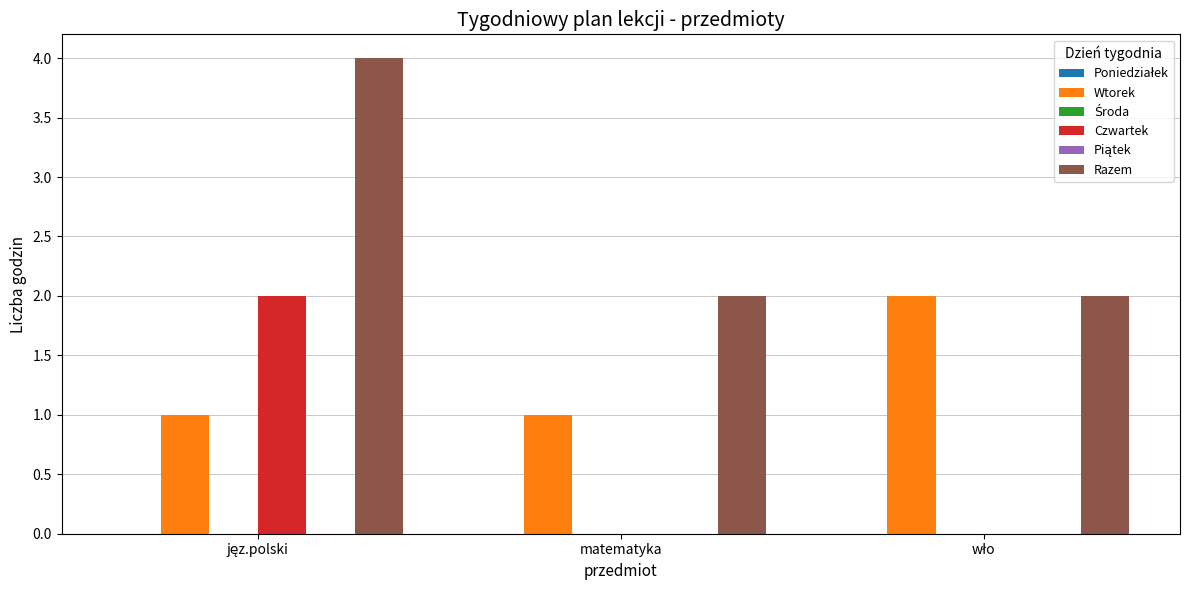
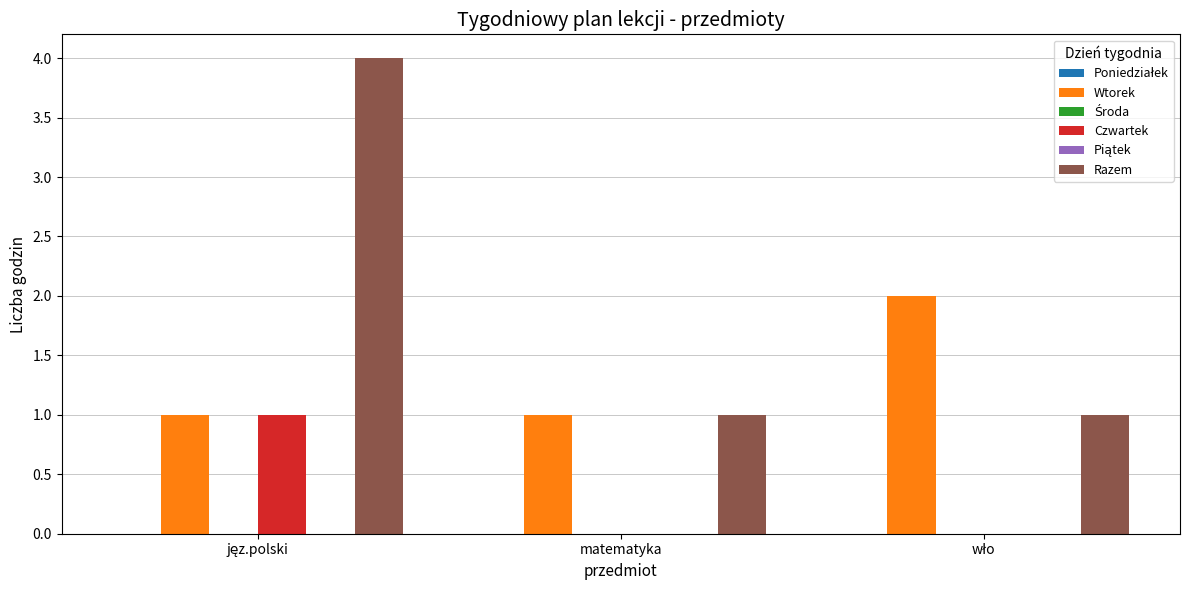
Czwartek, jęz.polski: 2 -> 1
Razem, matematyka: 2 -> 1
Razem, wło: 2 -> 1
